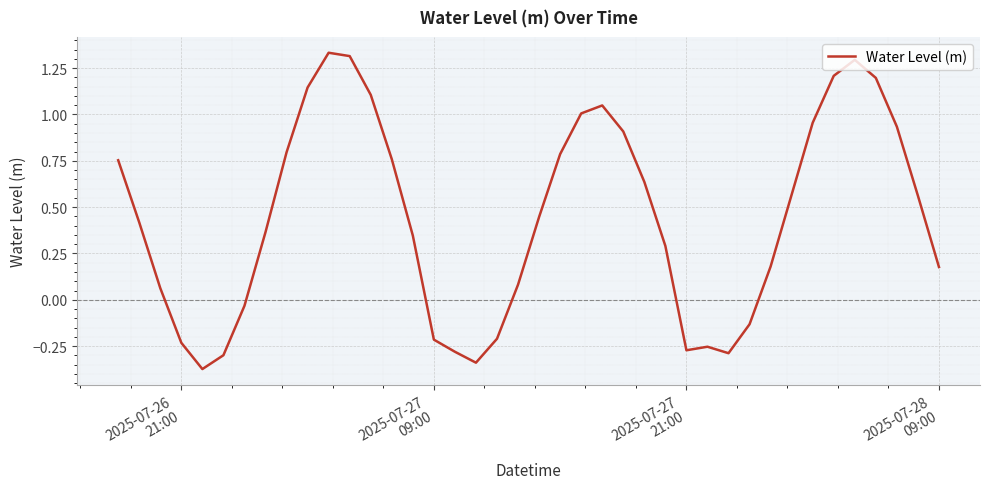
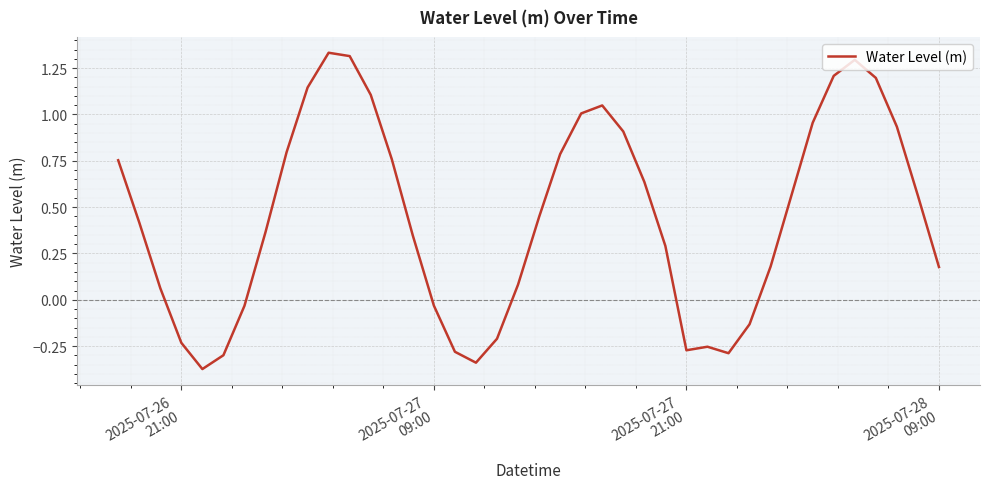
2025-07-27 09:00: -0.22 -> -0.03
